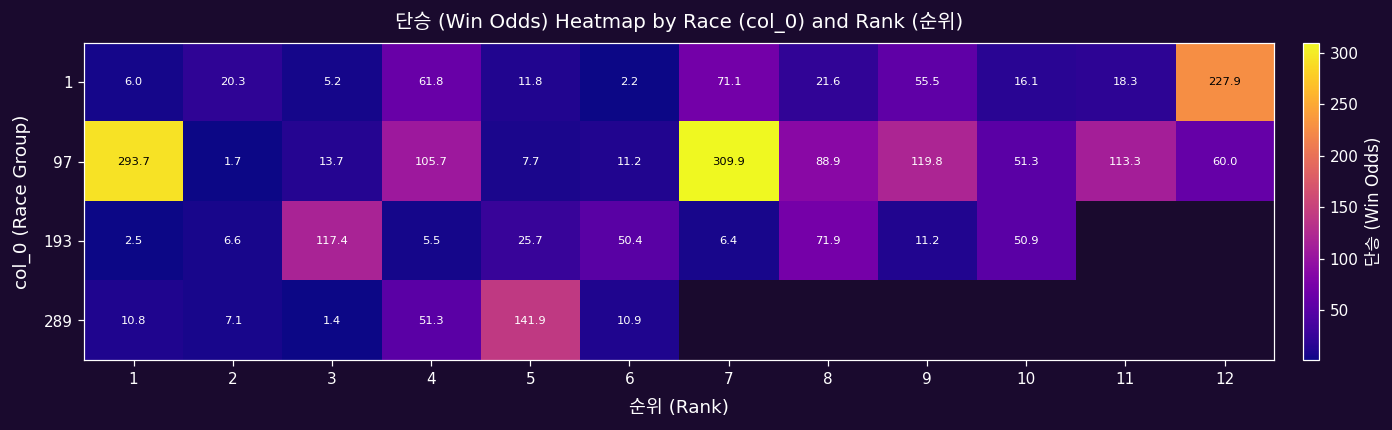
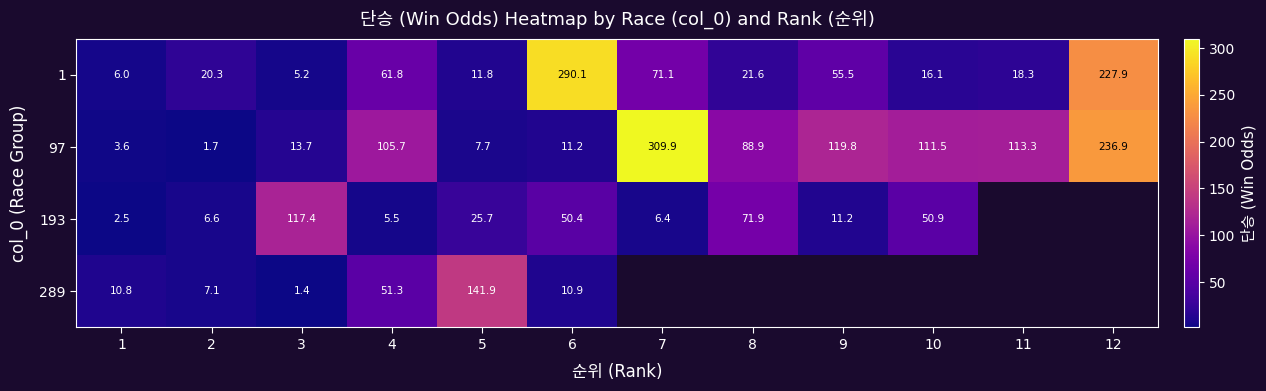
1, 6: 2.2 -> 290.1
97, 1: 293.7 -> 3.6
97, 10: 51.3 -> 111.5
97, 12: 60.0 -> 236.9
